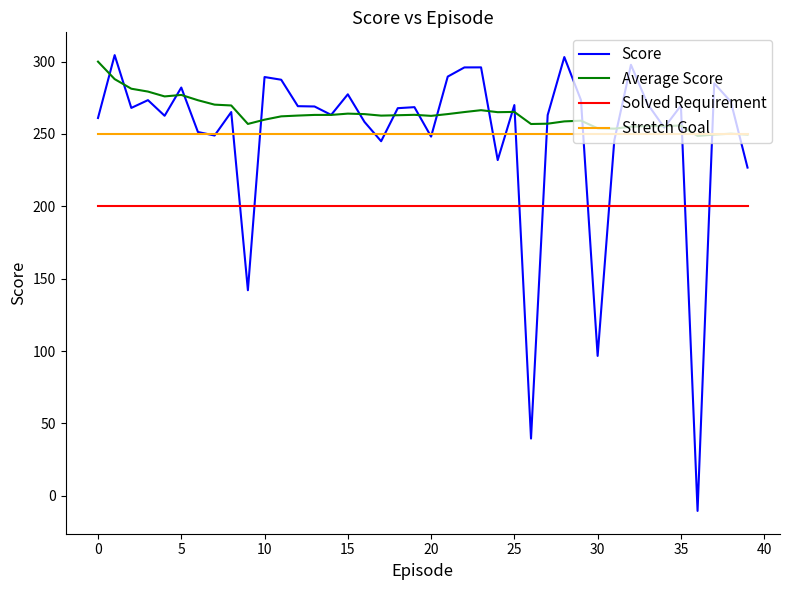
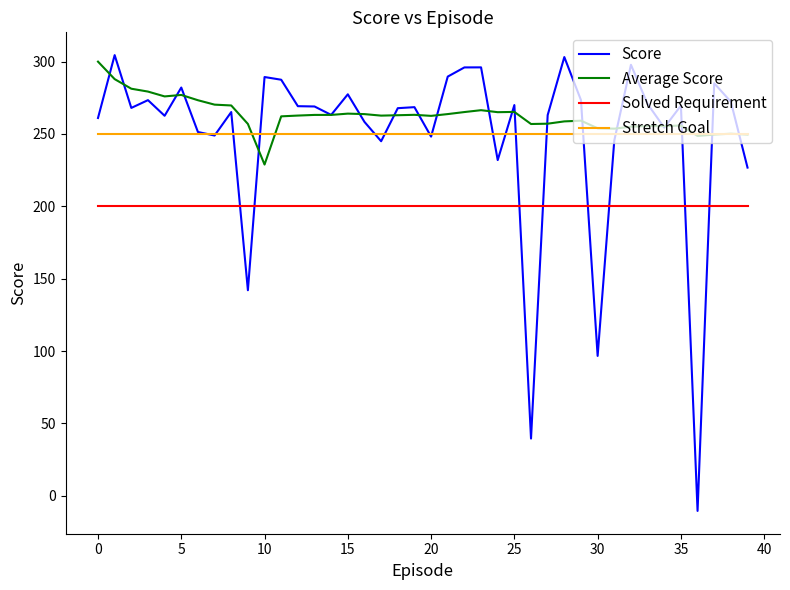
Average Score, 10: 260 -> 229
